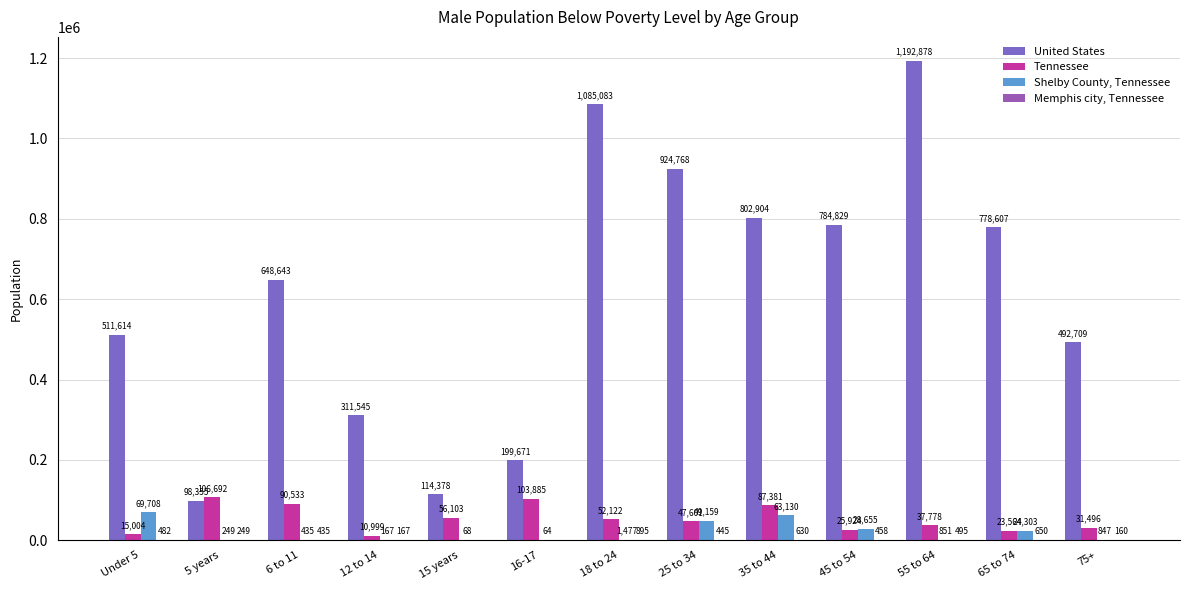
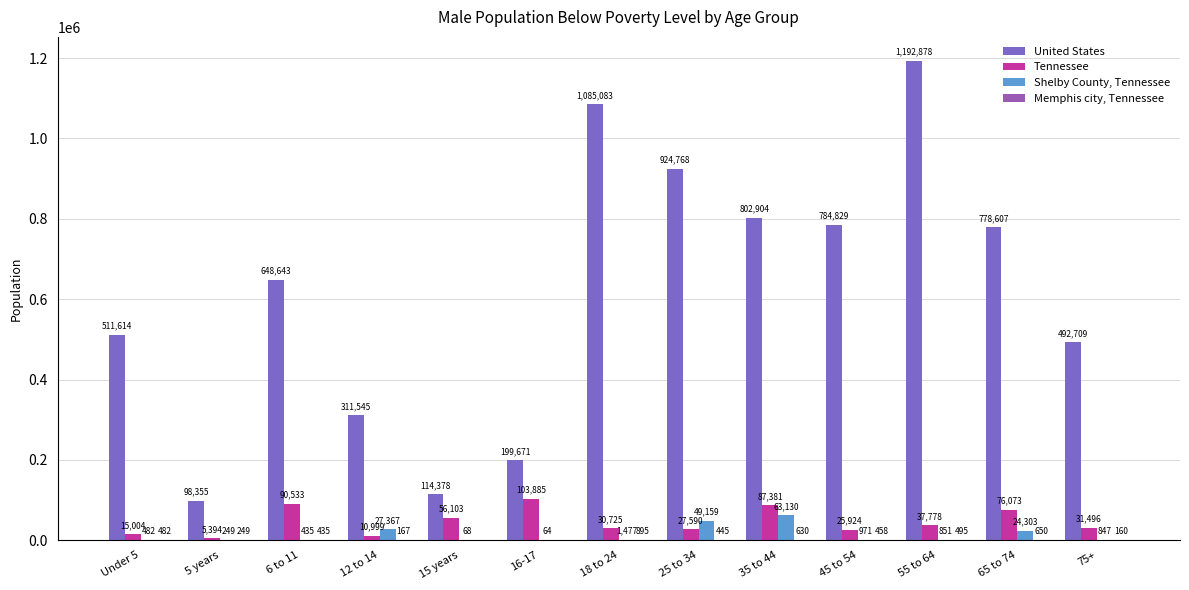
Shelby County, Tennessee, Under 5: 69,708 -> 482
Tennessee, 5 years: 106,692 -> 5,394
Shelby County, Tennessee, 12 to 14: 167 -> 27,367
Tennessee, 18 to 24: 52,122 -> 30,725
Tennessee, 25 to 34: 47,601 -> 27,590
Shelby County, Tennessee, 45 to 54: 28,655 -> 971
Tennessee, 65 to 74: 23,564 -> 76,073
